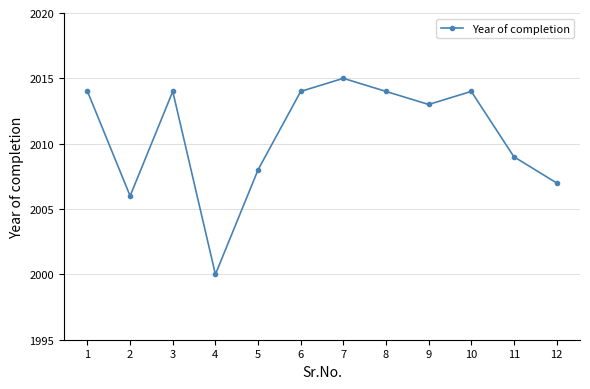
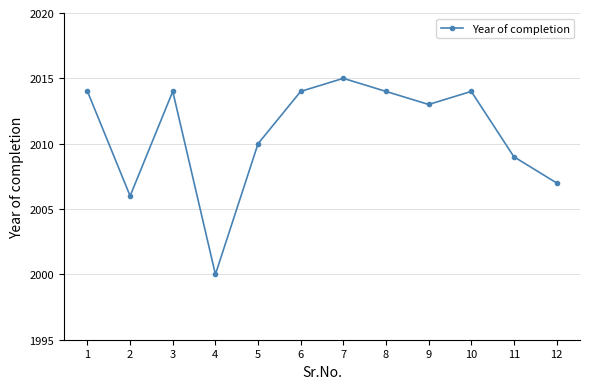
5: 2008 -> 2010
